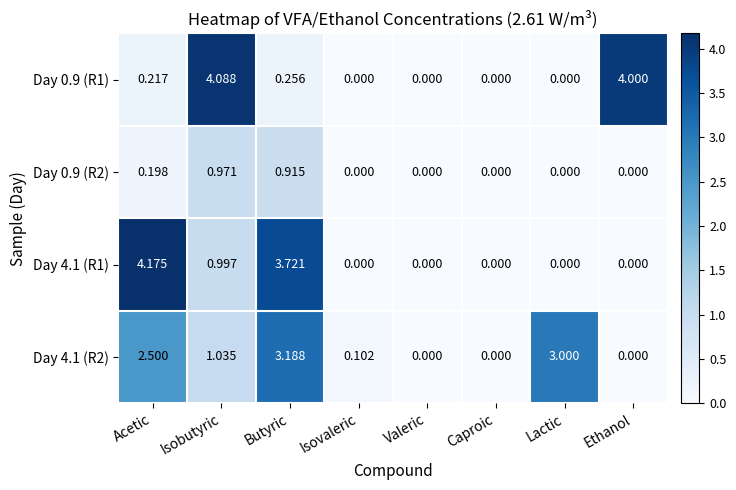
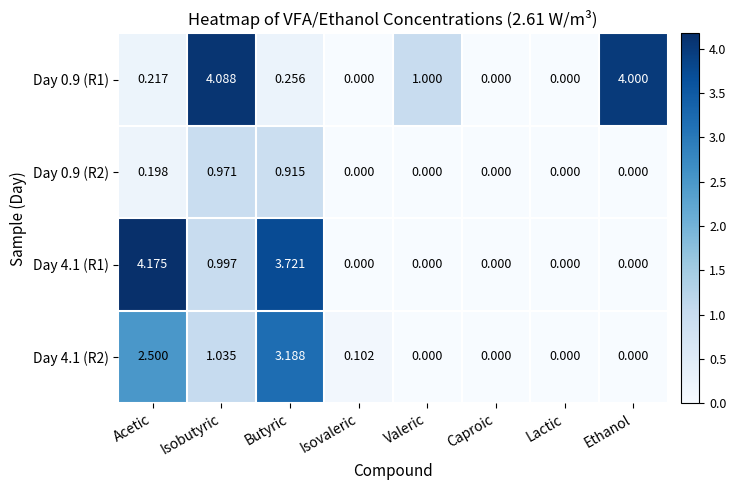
Day 0.9 (R1), Valeric: 0.000 -> 1.000
Day 4.1 (R2), Lactic: 3.000 -> 0.000
